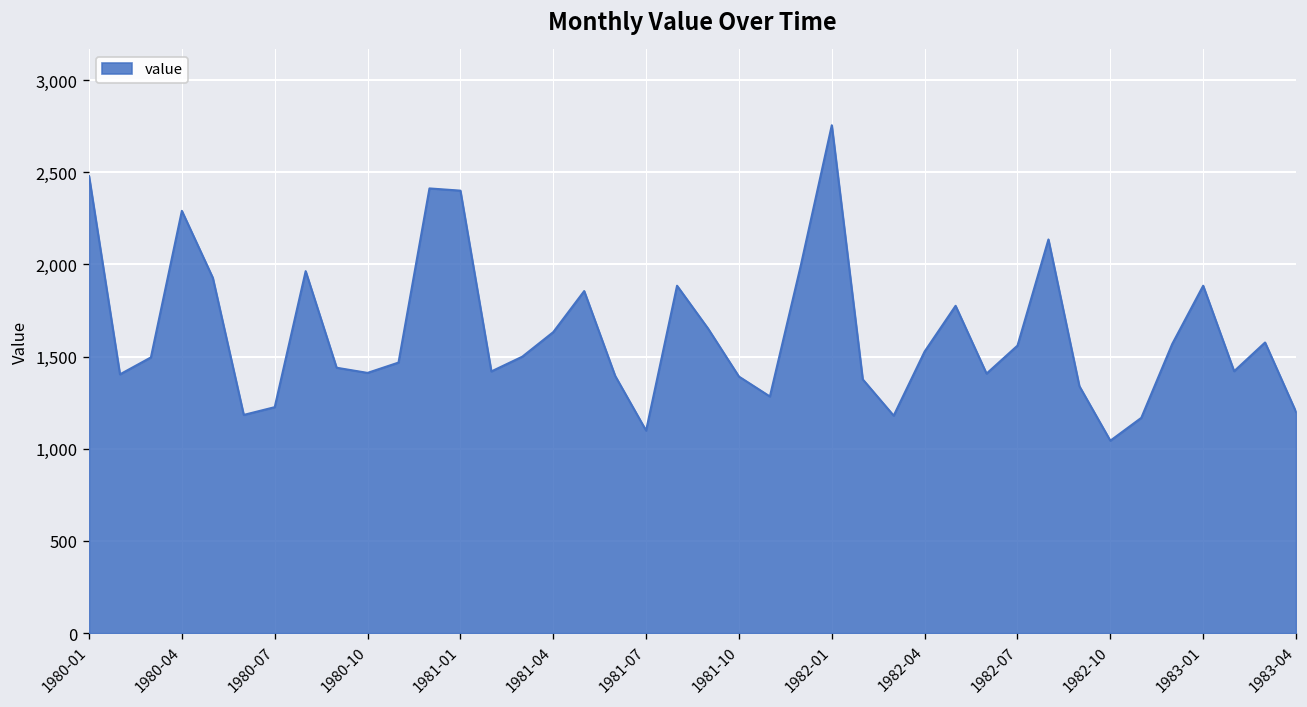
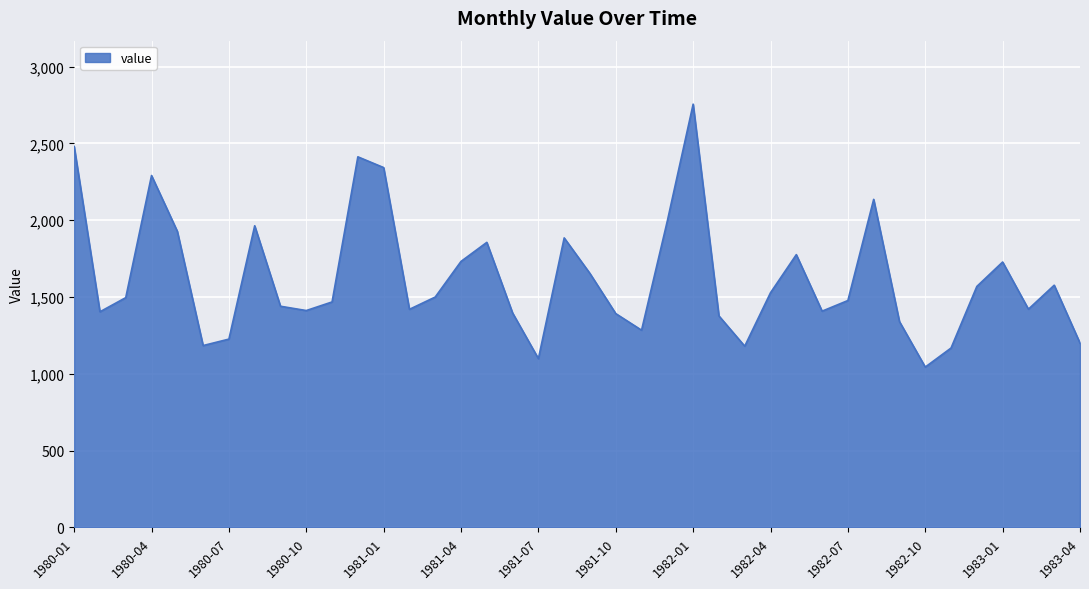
1981-01: 2,400 -> 2,340
1981-04: 1,630 -> 1,730
1982-07: 1,560 -> 1,480
1983-01: 1,890 -> 1,730
